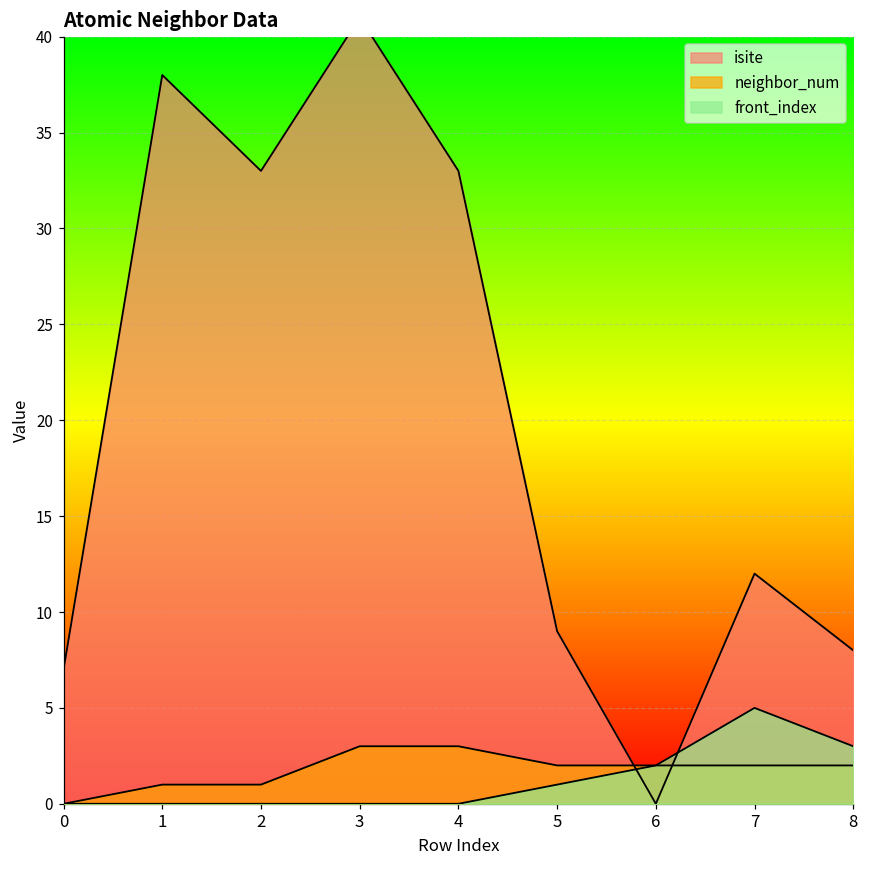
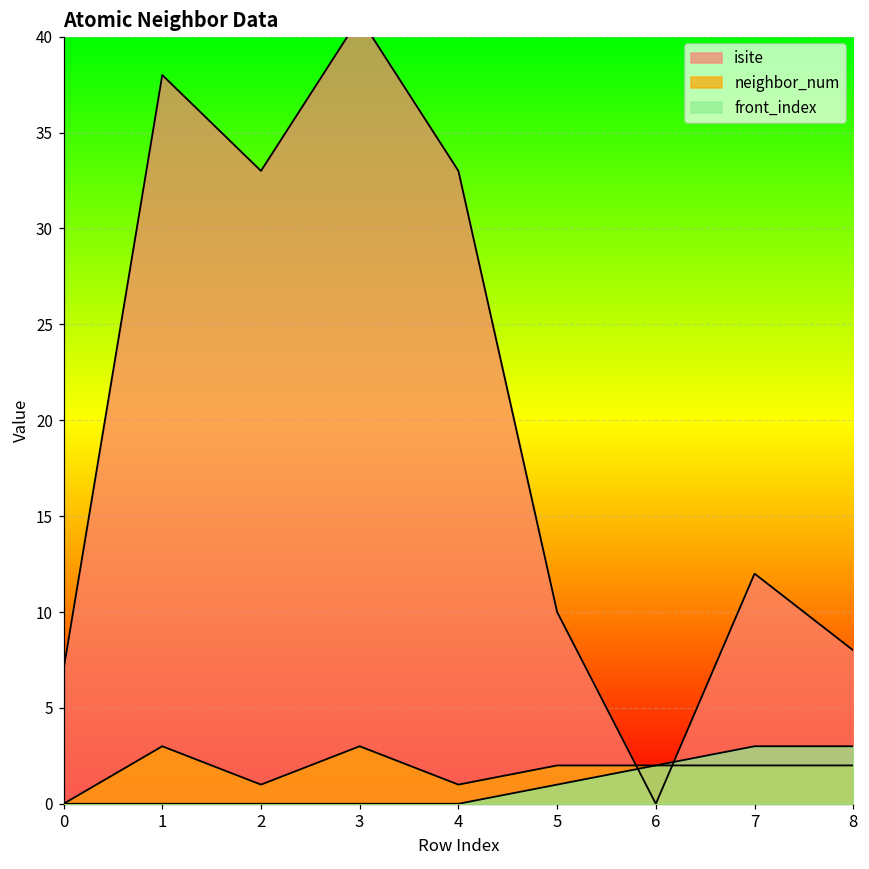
neighbor_num, 1: 1 -> 3
neighbor_num, 4: 3 -> 1
isite, 5: 9 -> 10
front_index, 7: 5 -> 3
